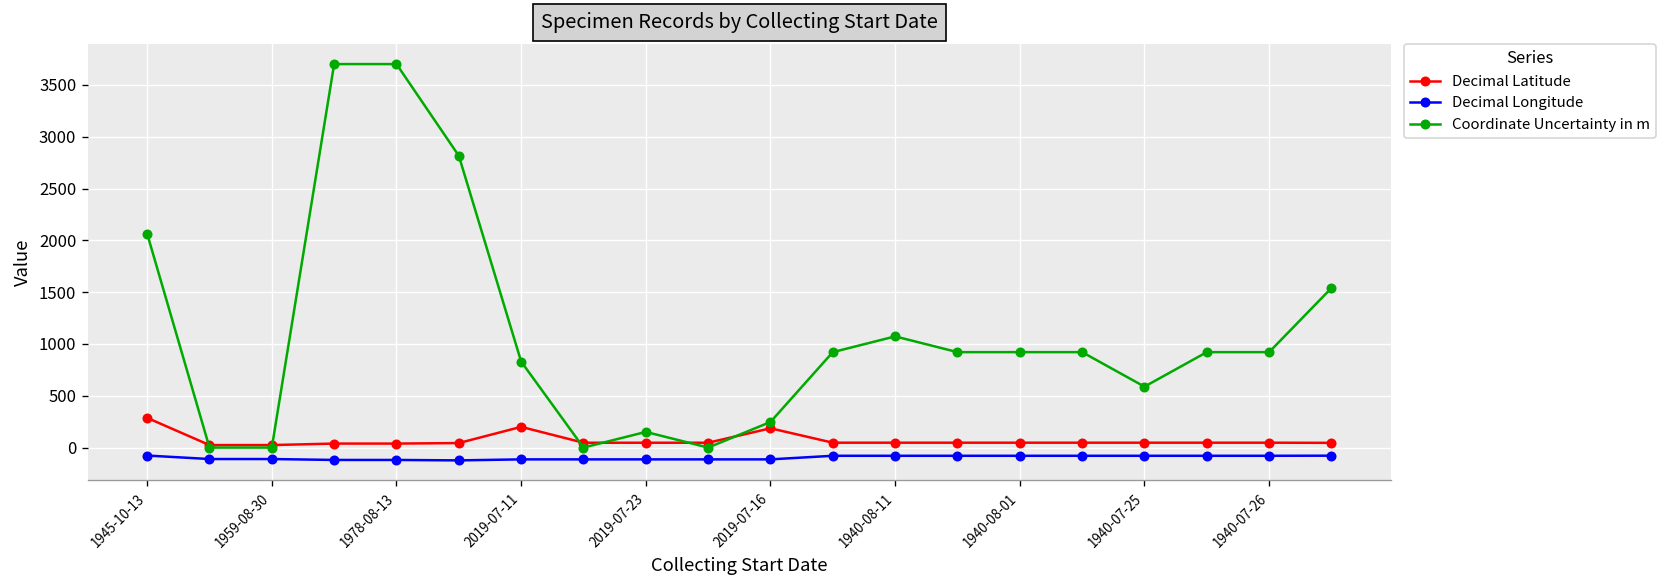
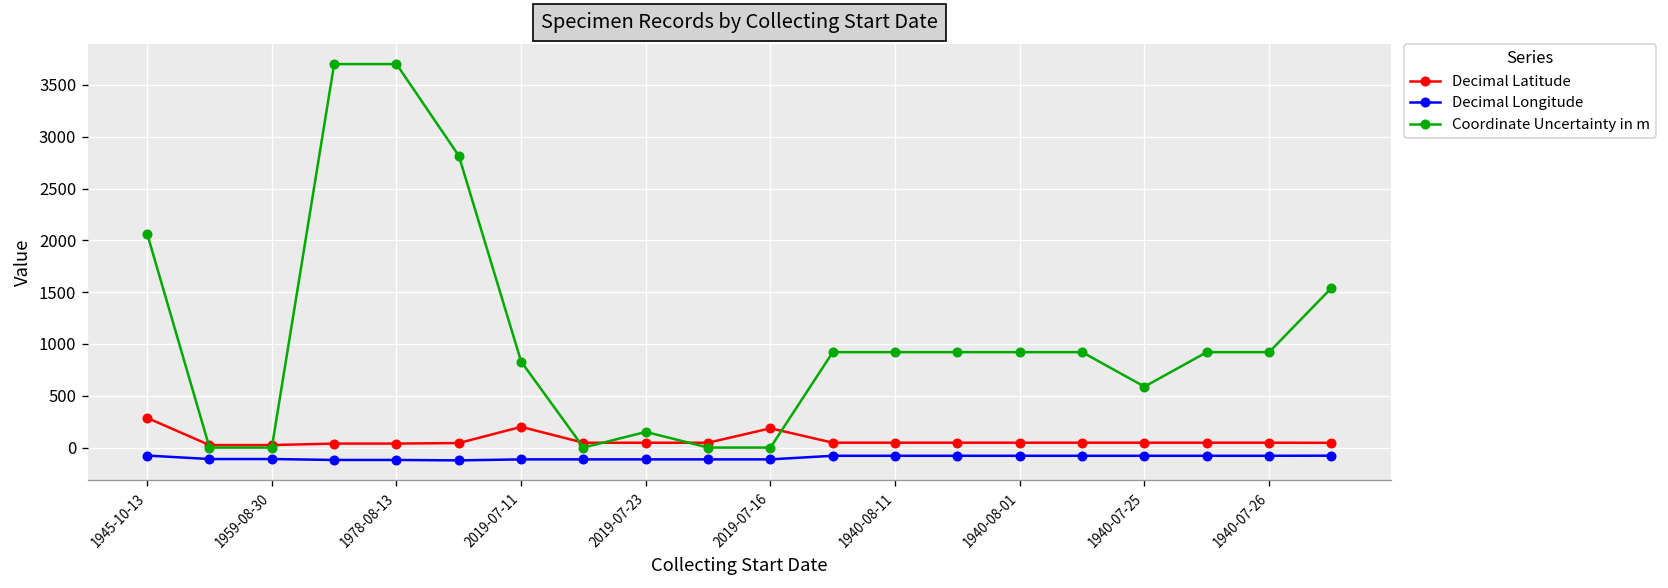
Coordinate Uncertainty in m, 2019-07-16: 200 -> 0
Coordinate Uncertainty in m, 1940-08-11: 1100 -> 900
